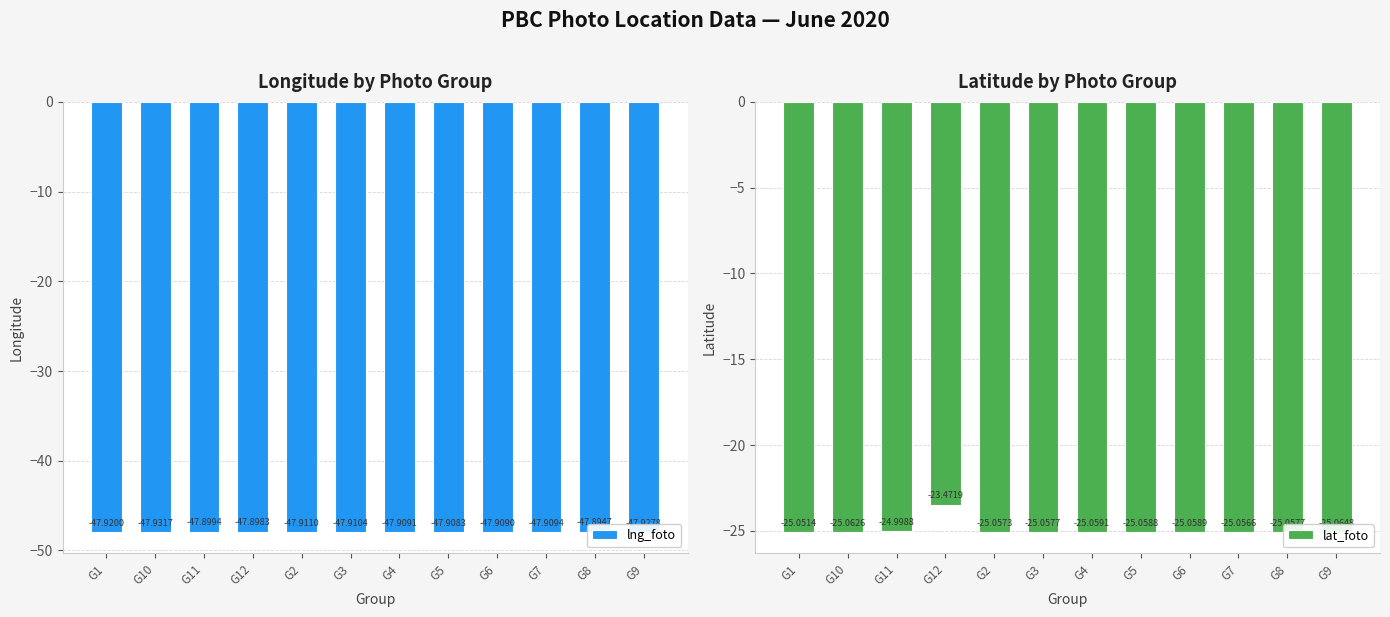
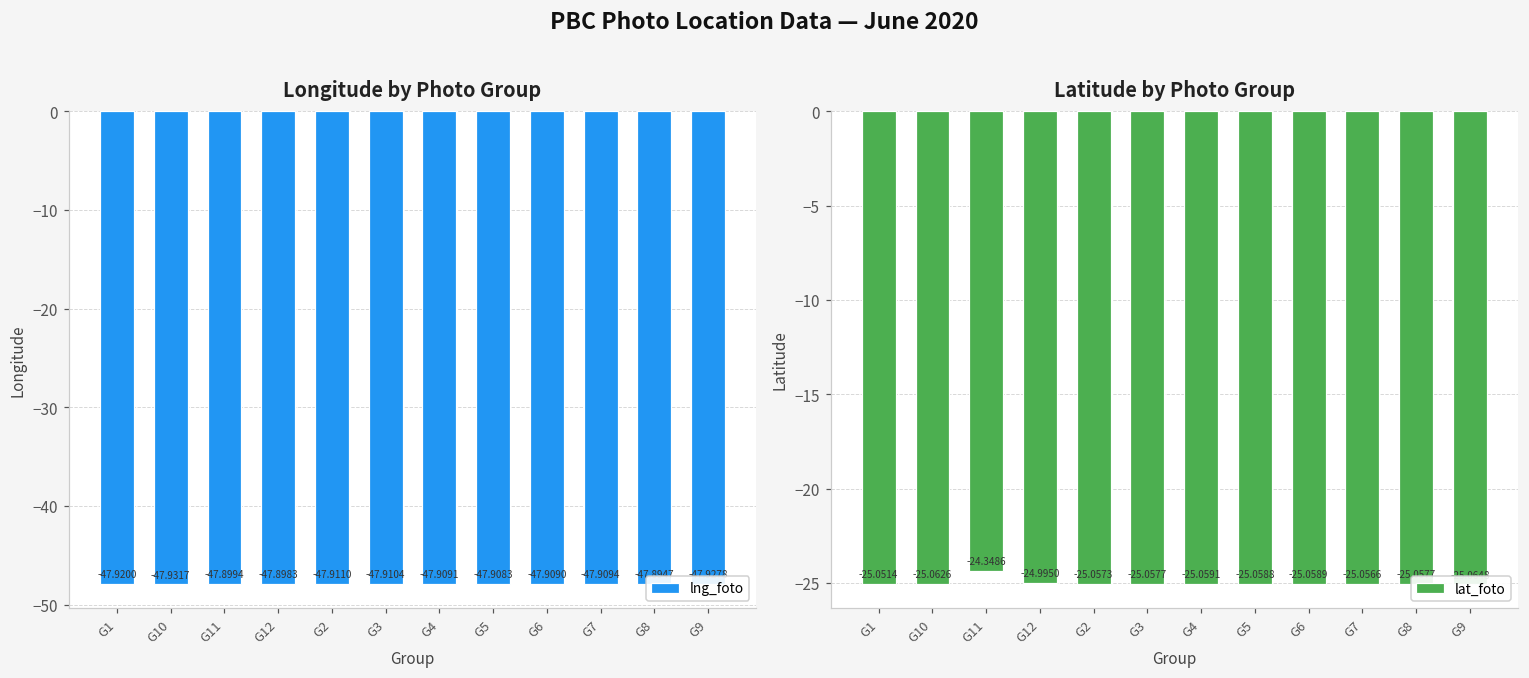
Latitude by Photo Group, G11: -24.9988 -> -24.3486
Latitude by Photo Group, G12: -23.4719 -> -24.9950
